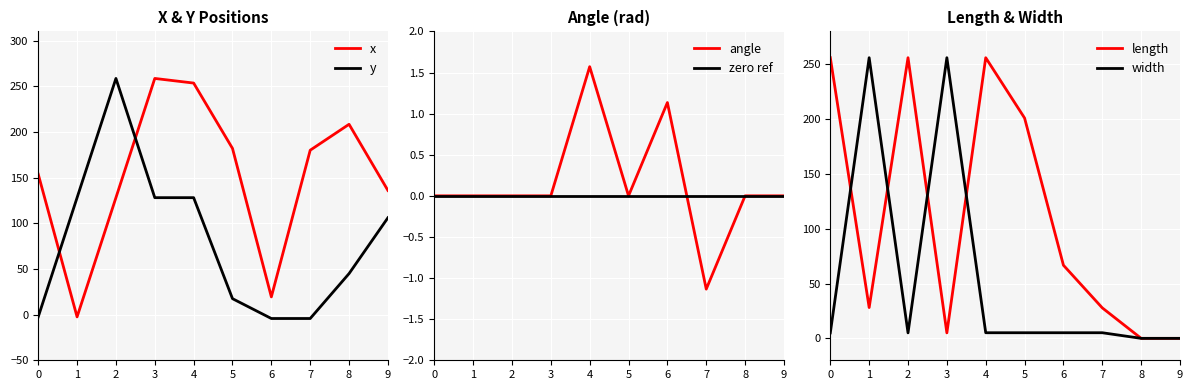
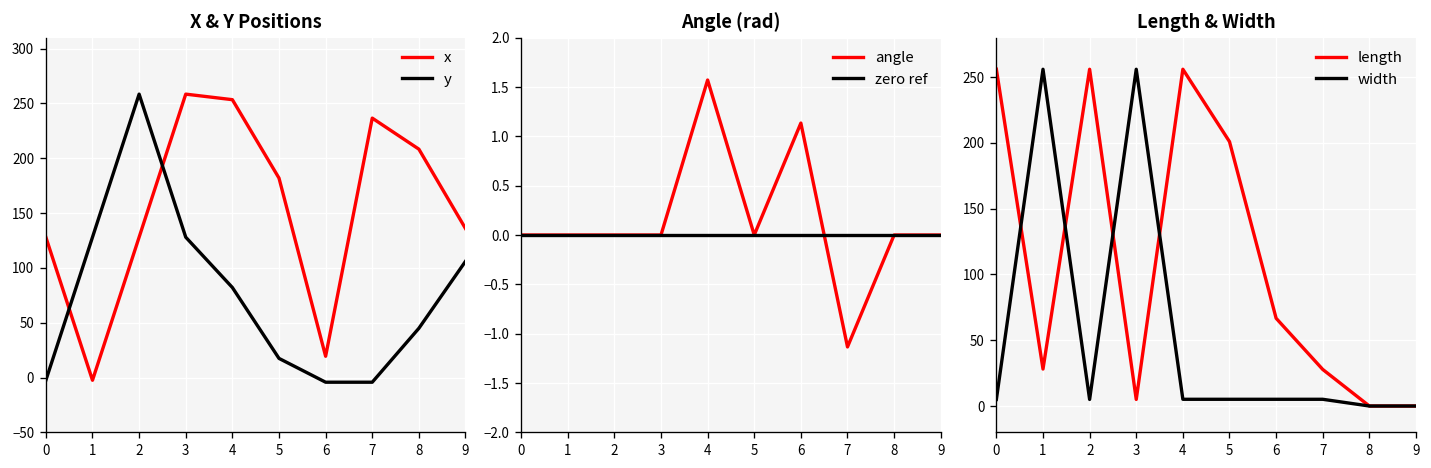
X & Y Positions, x, 0: 150 -> 130
X & Y Positions, y, 4: 130 -> 80
X & Y Positions, x, 7: 180 -> 240
